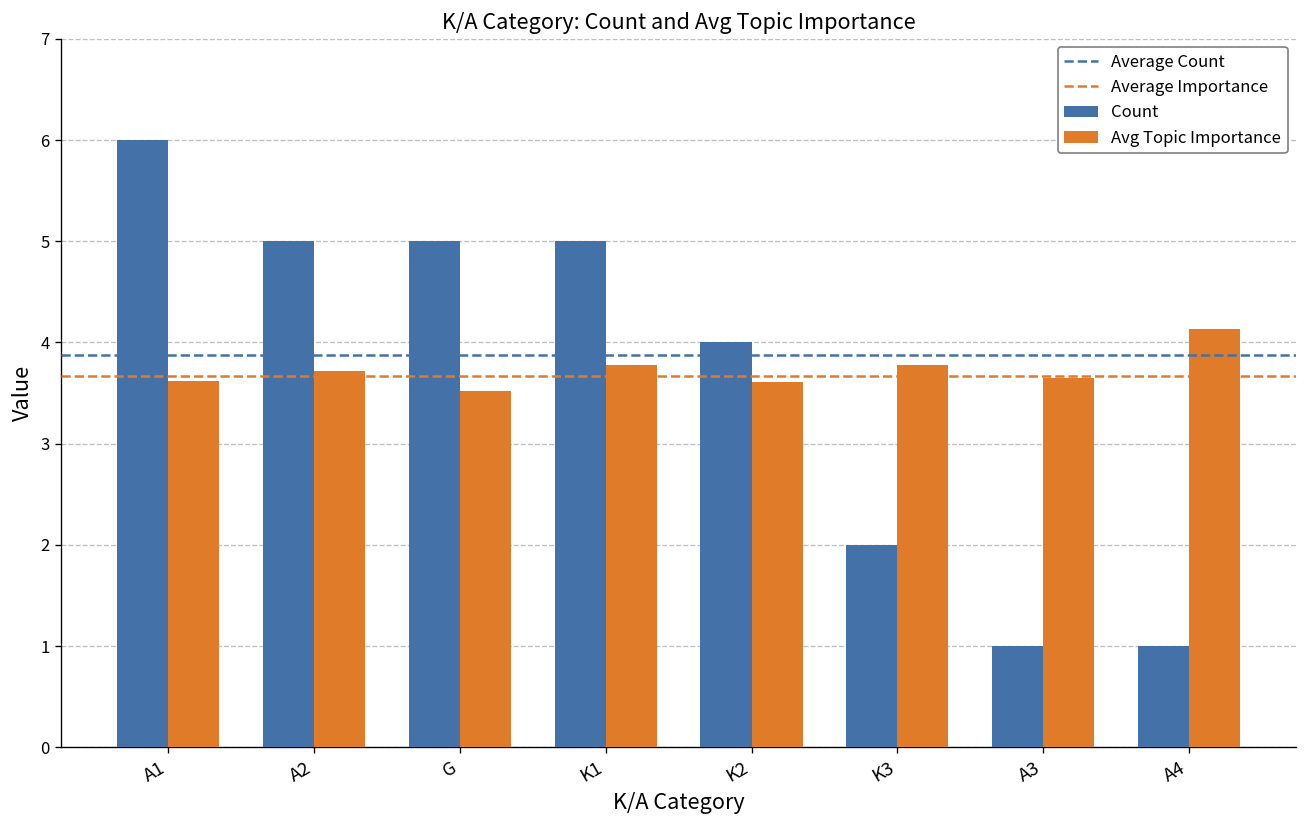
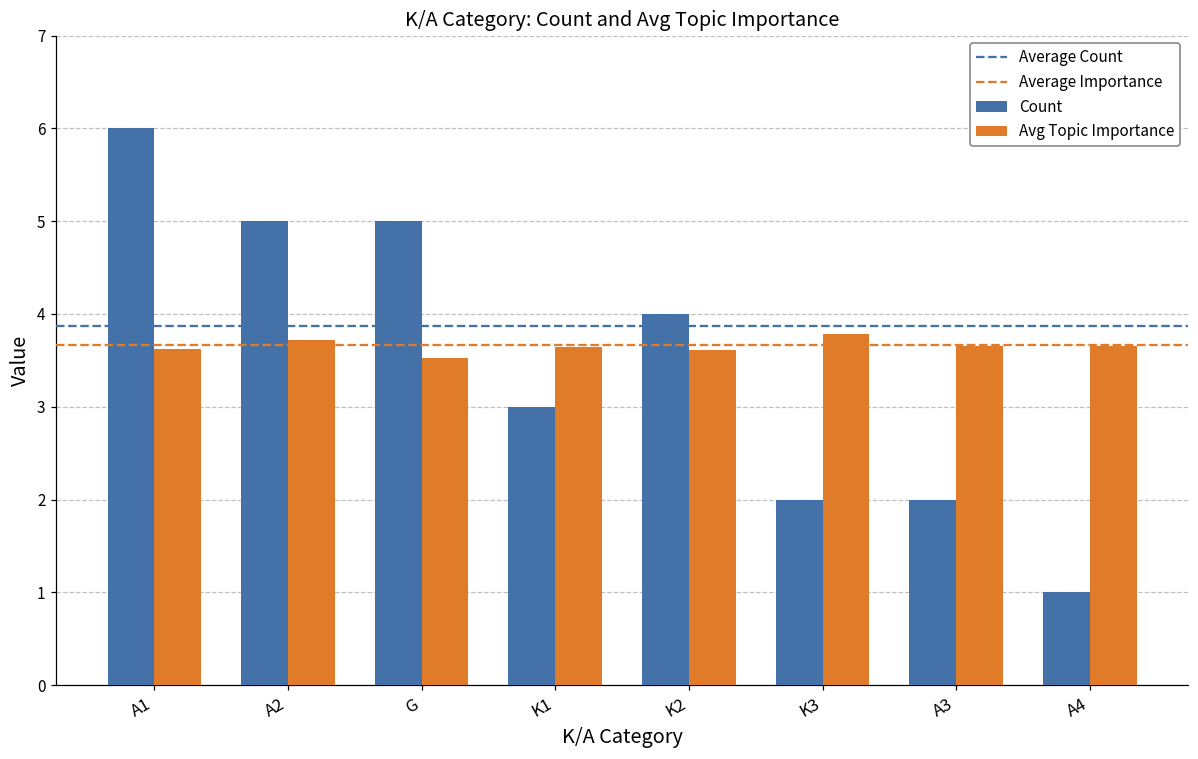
Count, K1: 5 -> 3
Avg Topic Importance, K1: 3.8 -> 3.6
Count, A3: 1 -> 2
Avg Topic Importance, A4: 4.1 -> 3.7
